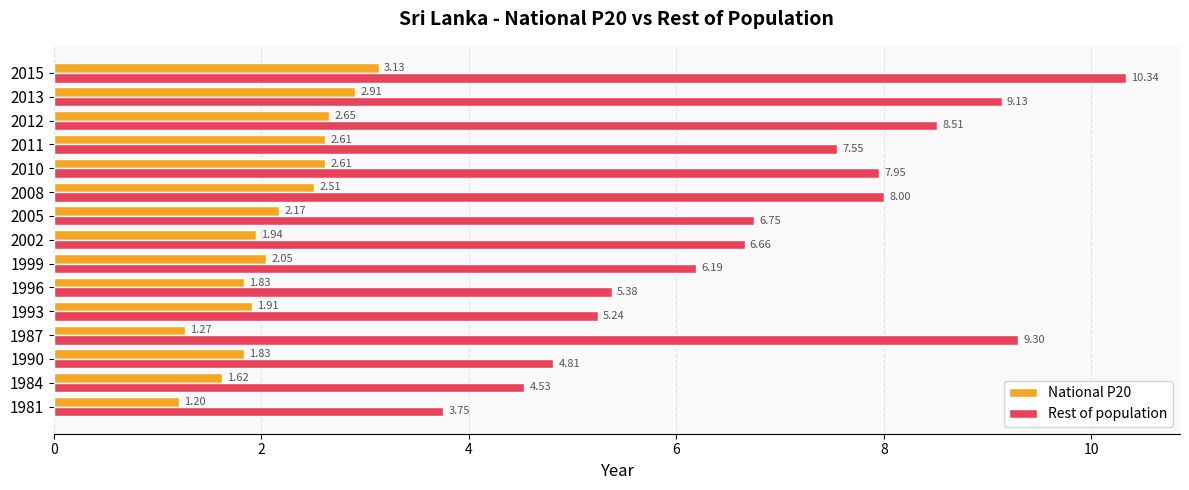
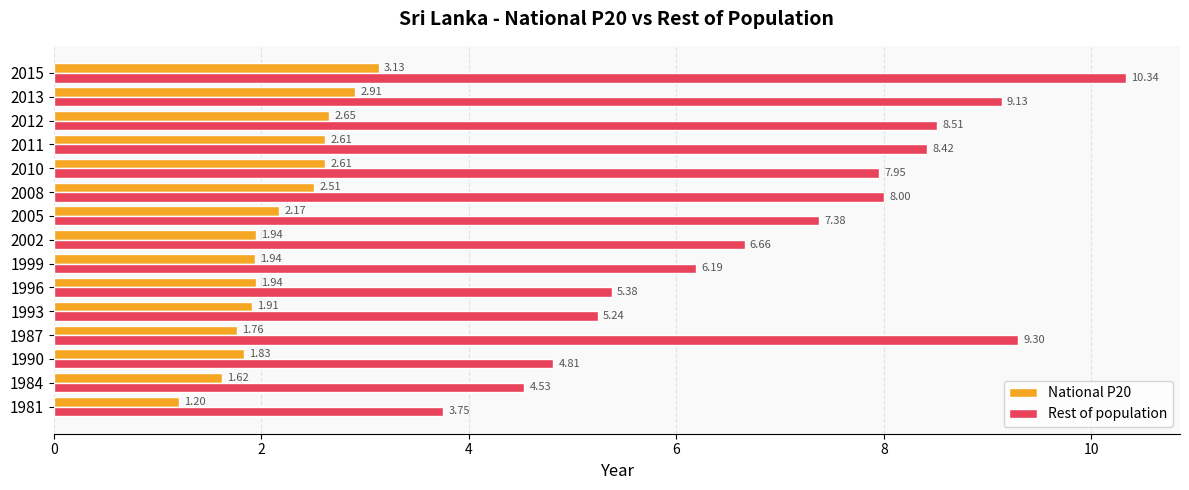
Rest of population, 2011: 7.55 -> 8.42
Rest of population, 2005: 6.75 -> 7.38
National P20, 1999: 2.05 -> 1.94
National P20, 1996: 1.83 -> 1.94
National P20, 1987: 1.27 -> 1.76
